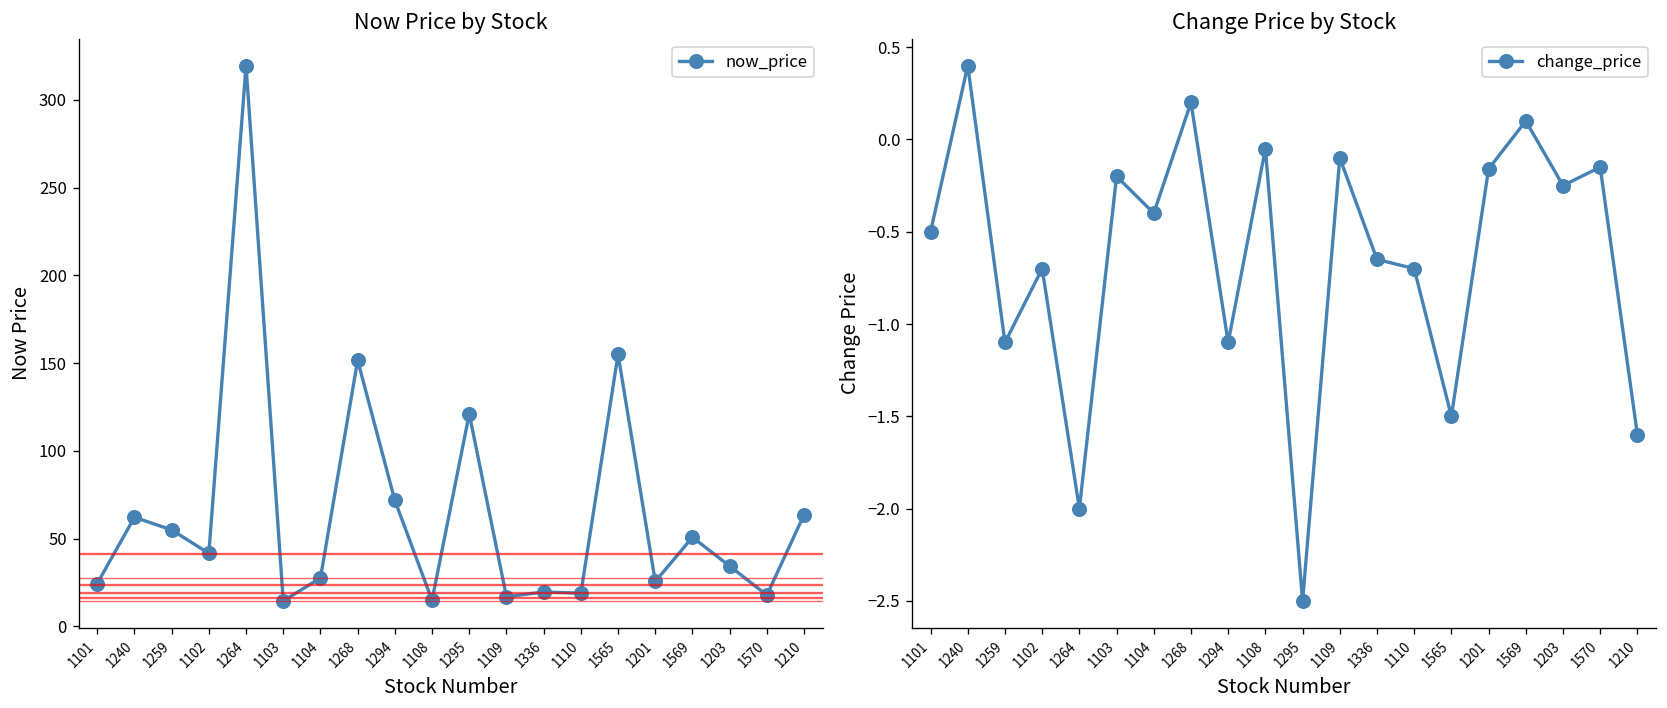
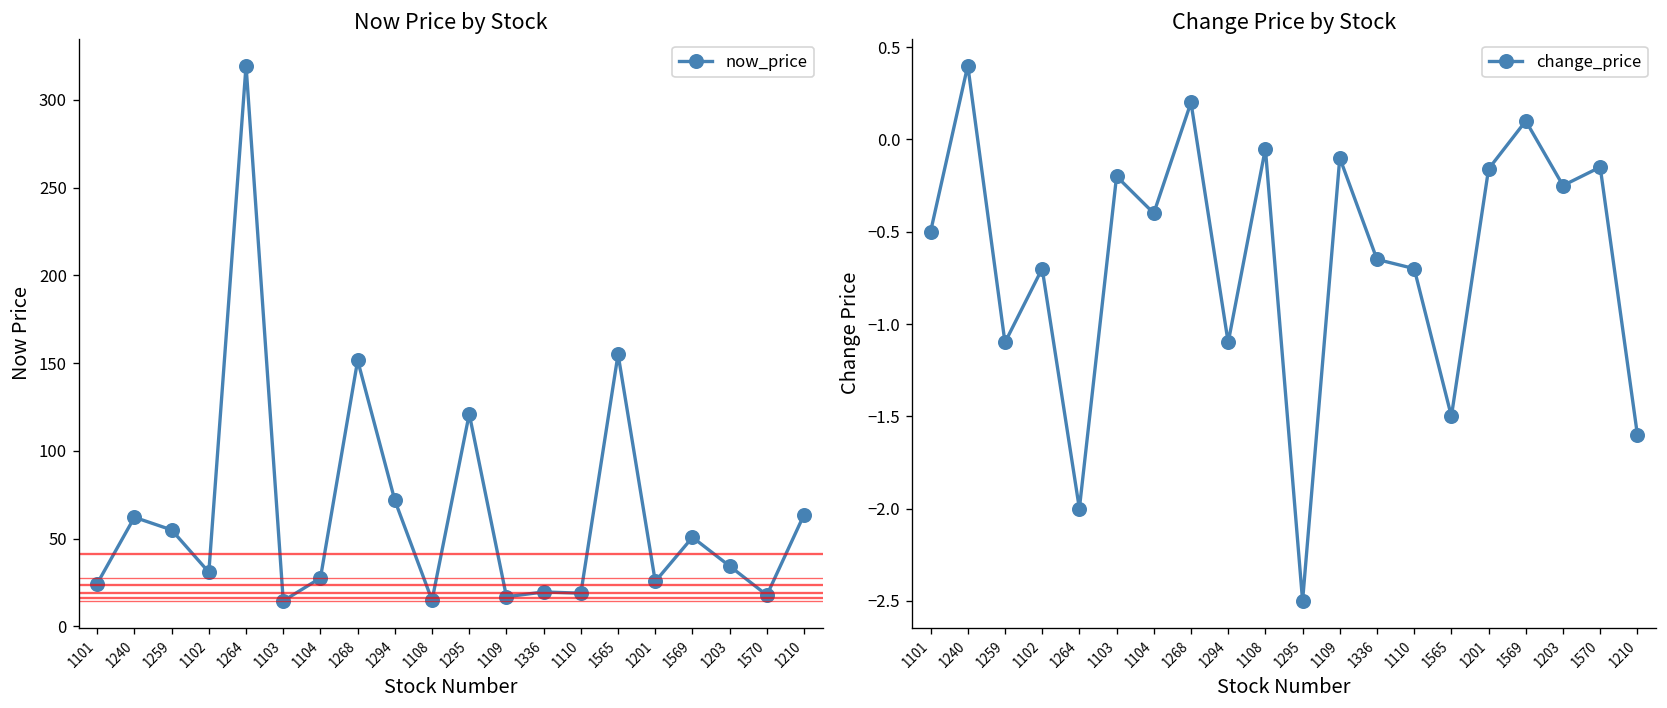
Now Price by Stock, 1102: 42 -> 31
